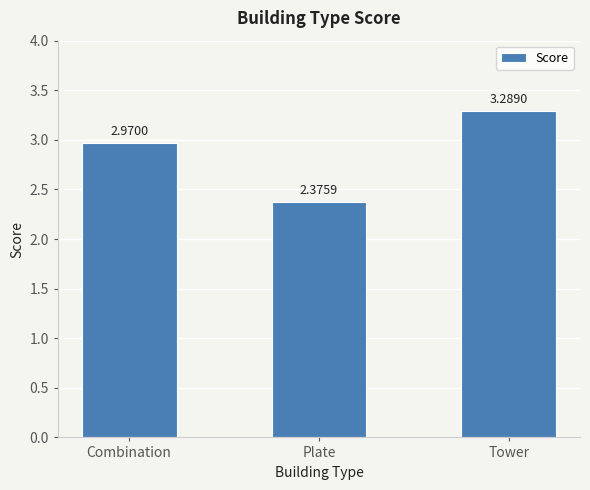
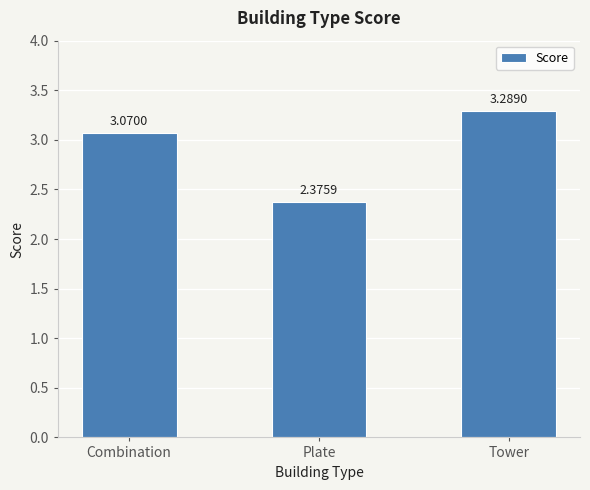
Combination: 2.9700 -> 3.0700
